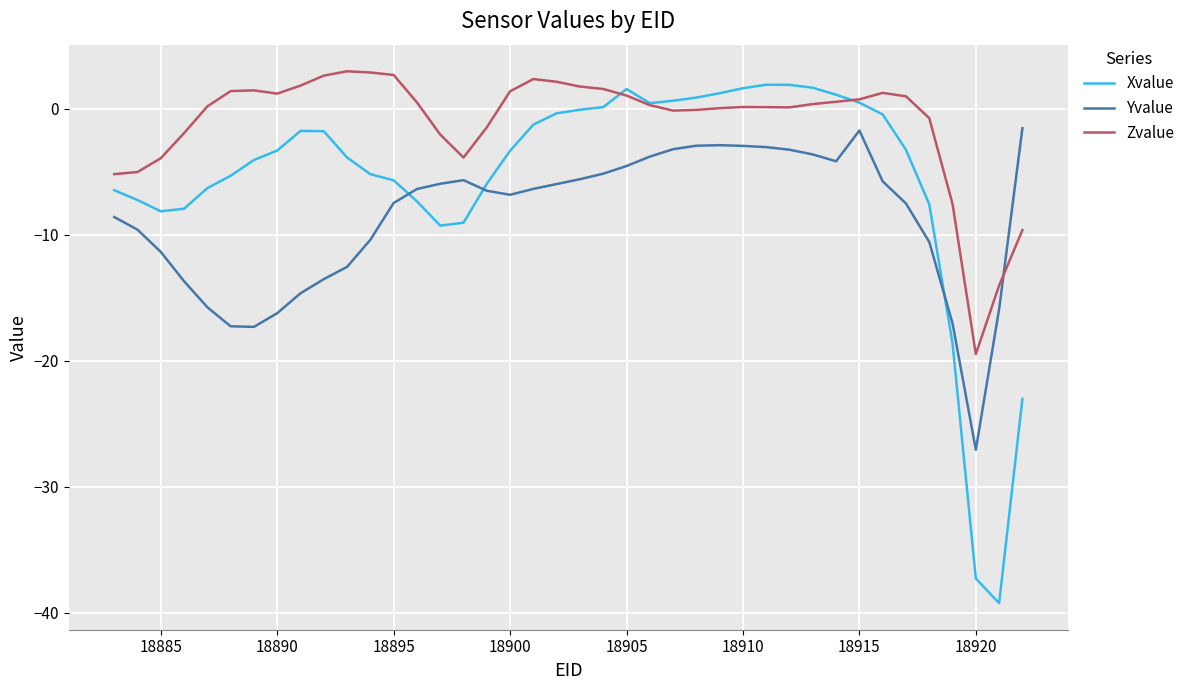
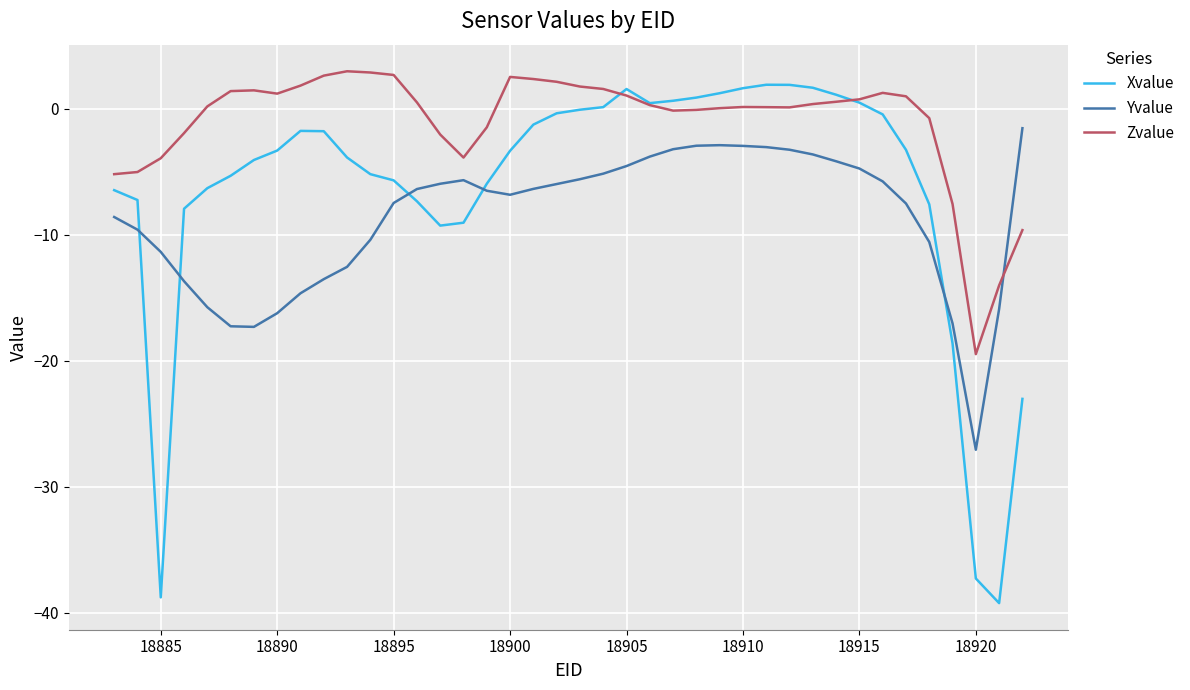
Xvalue, 18885: -8.1 -> -38.8
Zvalue, 18900: 1.4 -> 2.5
Yvalue, 18915: -1.7 -> -4.7
